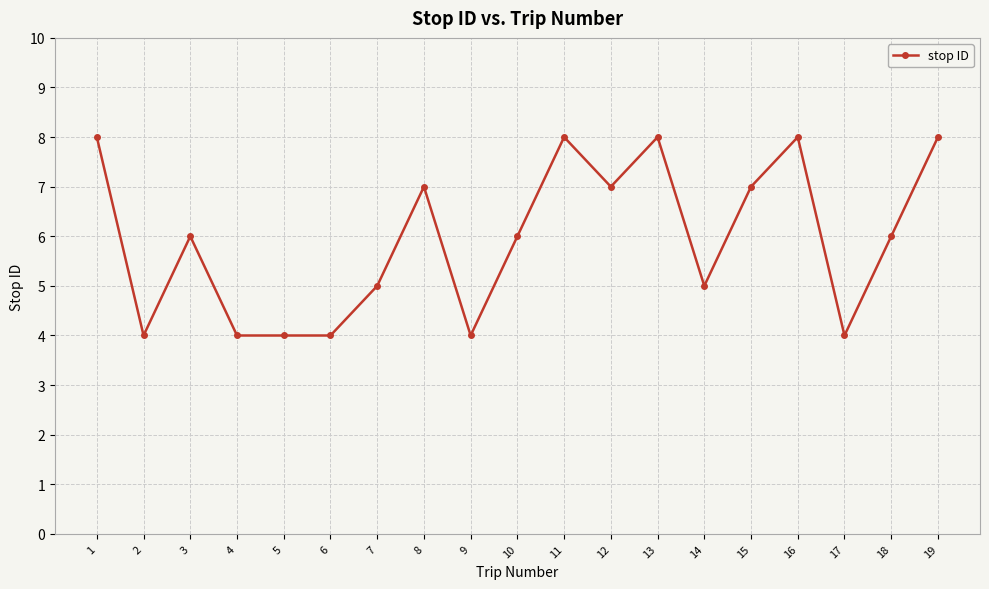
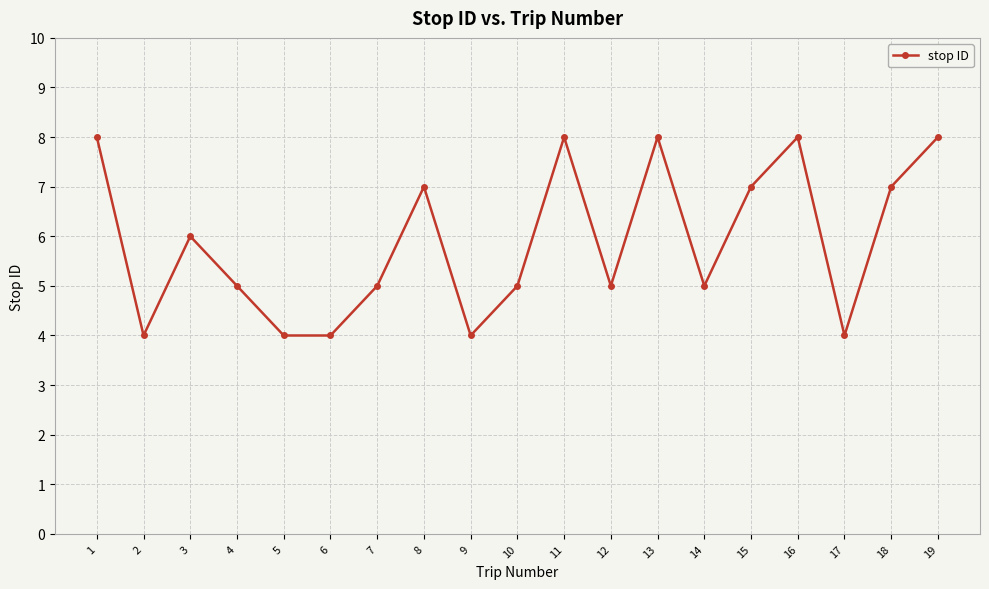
4: 4 -> 5
10: 6 -> 5
12: 7 -> 5
18: 6 -> 7
